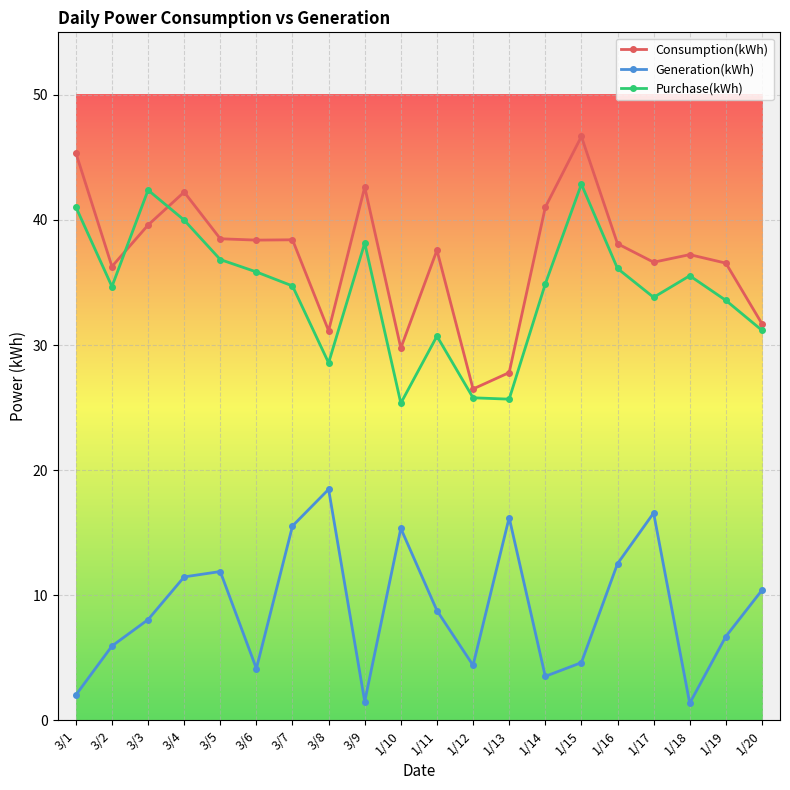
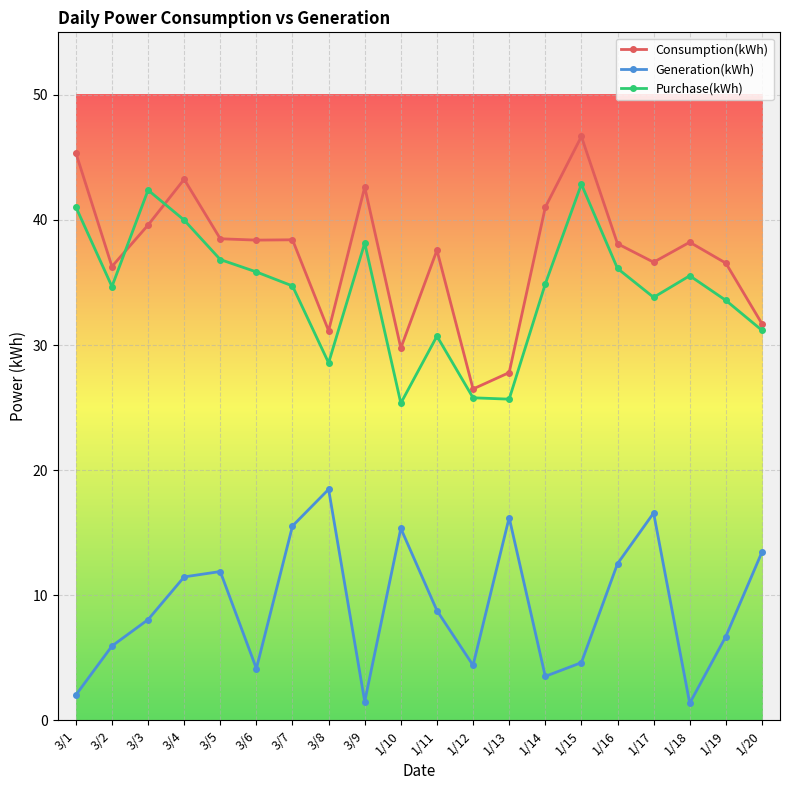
Consumption(kWh), 3/4: 42.2 -> 43.3
Consumption(kWh), 1/18: 37.2 -> 38.2
Generation(kWh), 1/20: 10.4 -> 13.4
